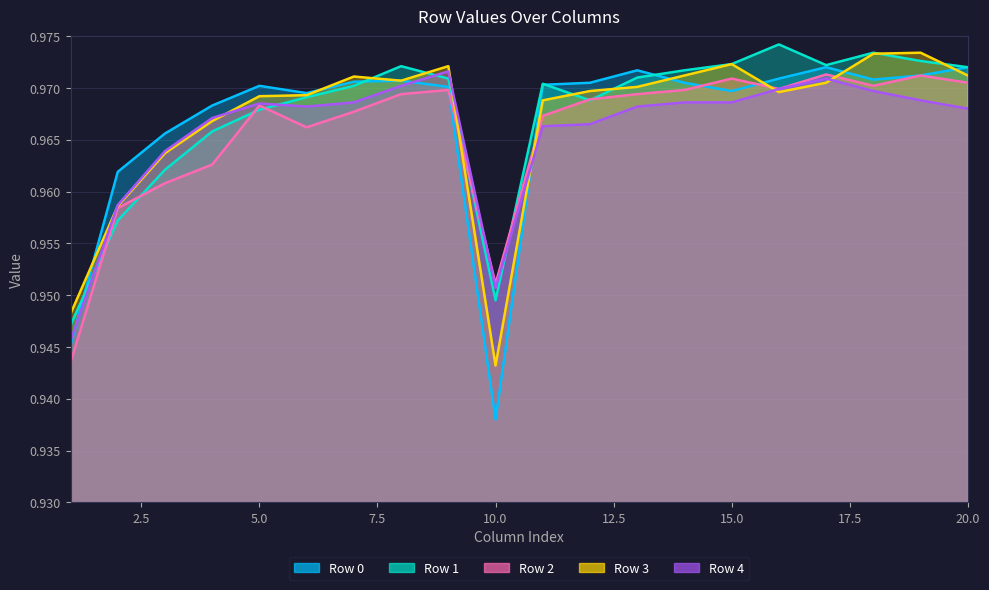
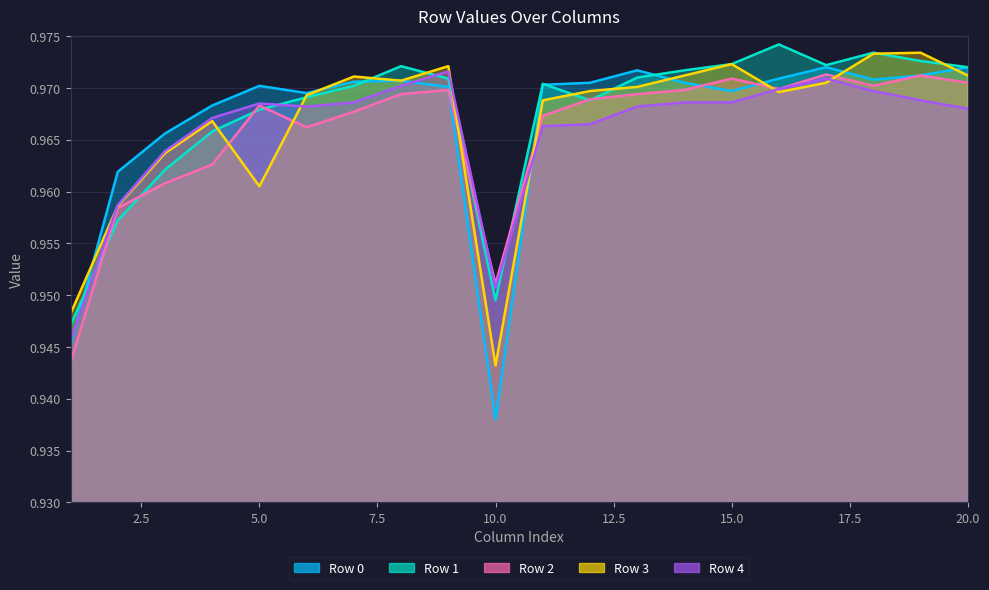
Row 3, 5.0: 0.9692 -> 0.9605
